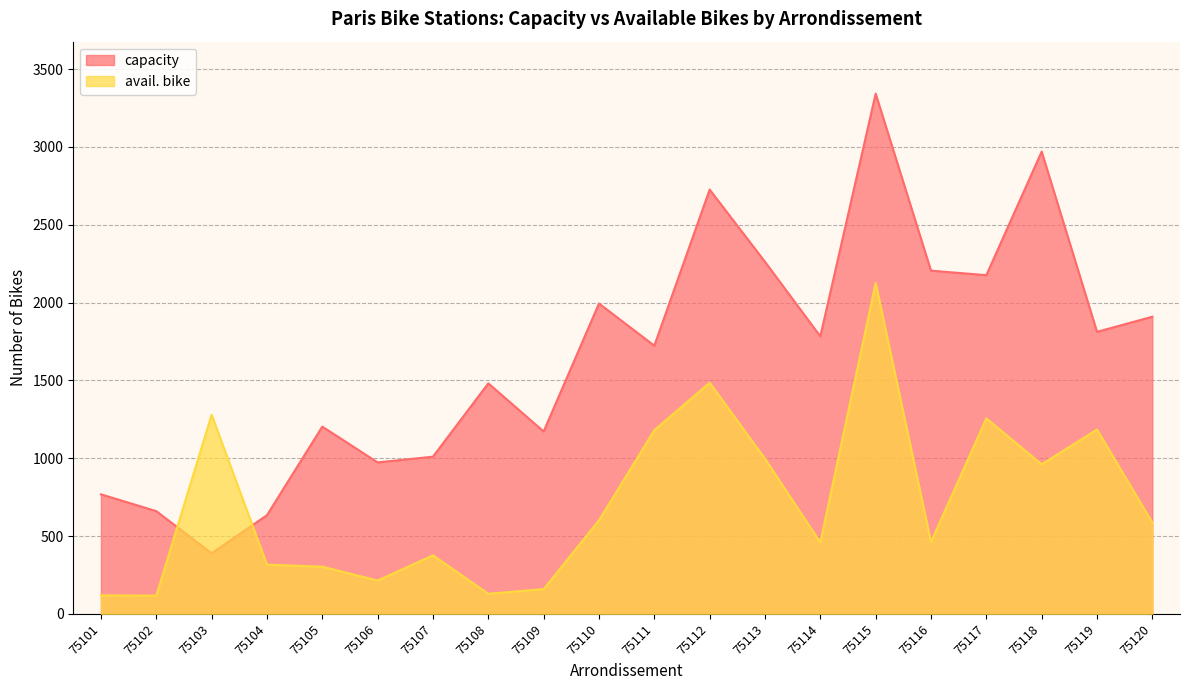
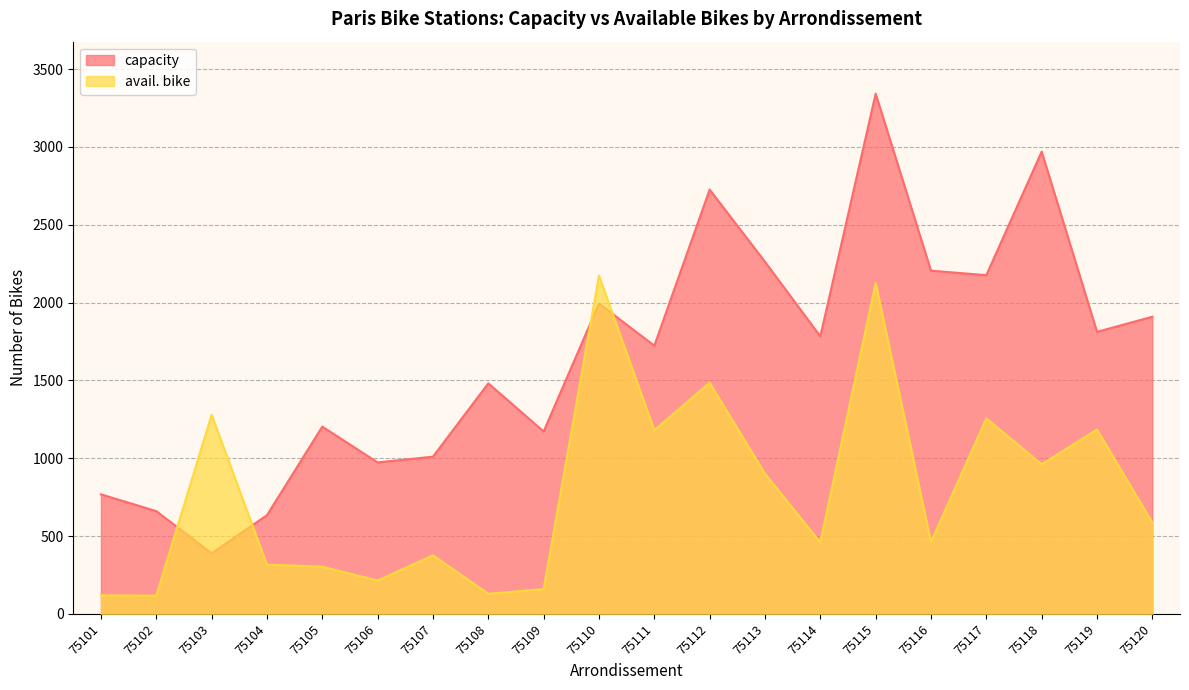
avail. bike, 75110: 600 -> 2170
avail. bike, 75113: 1000 -> 900
